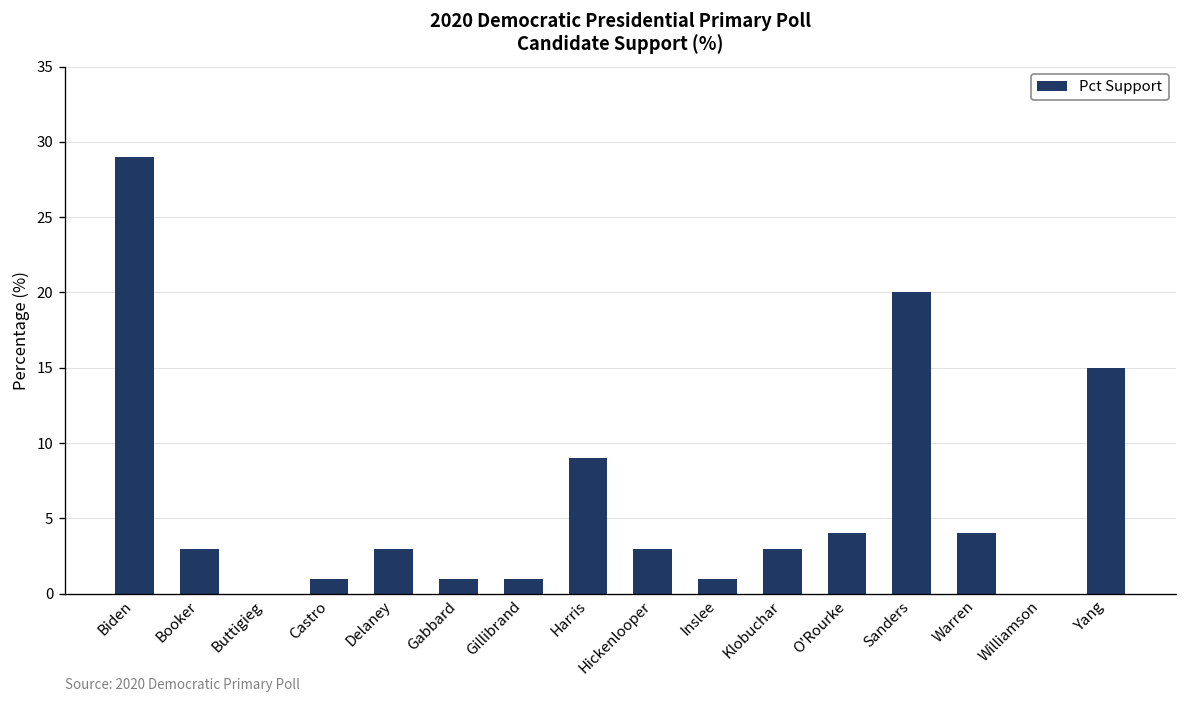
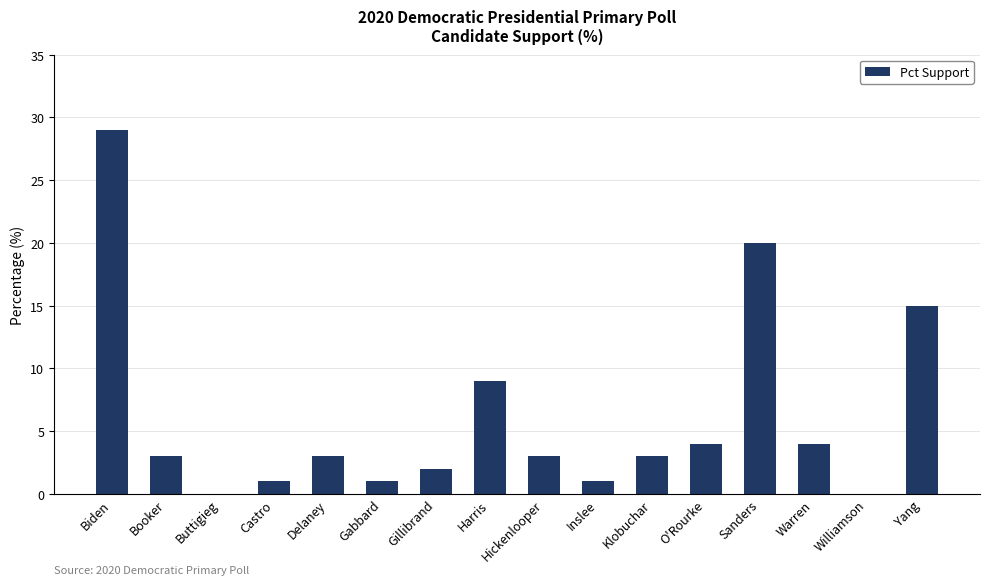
Gillibrand: 1 -> 2
